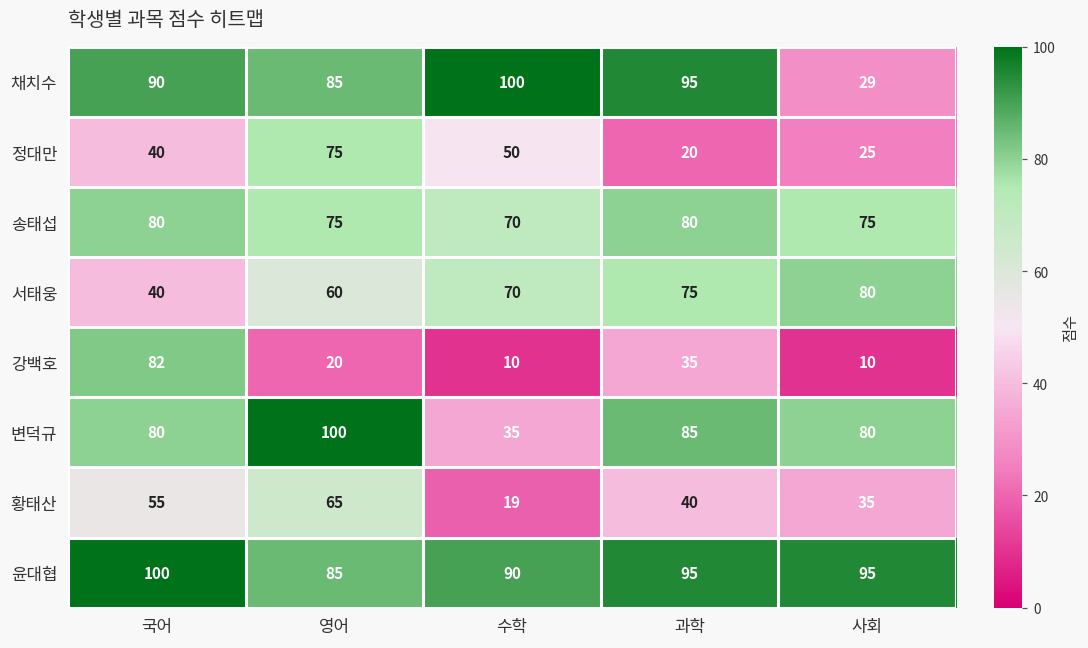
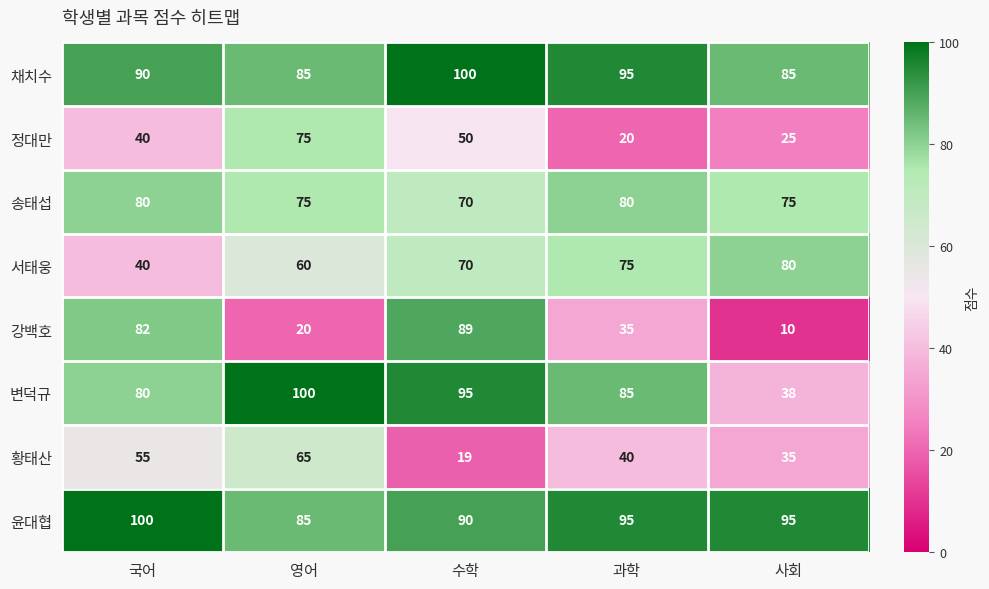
채치수, 사회: 29 -> 85
강백호, 수학: 10 -> 89
변덕규, 수학: 35 -> 95
변덕규, 사회: 80 -> 38
